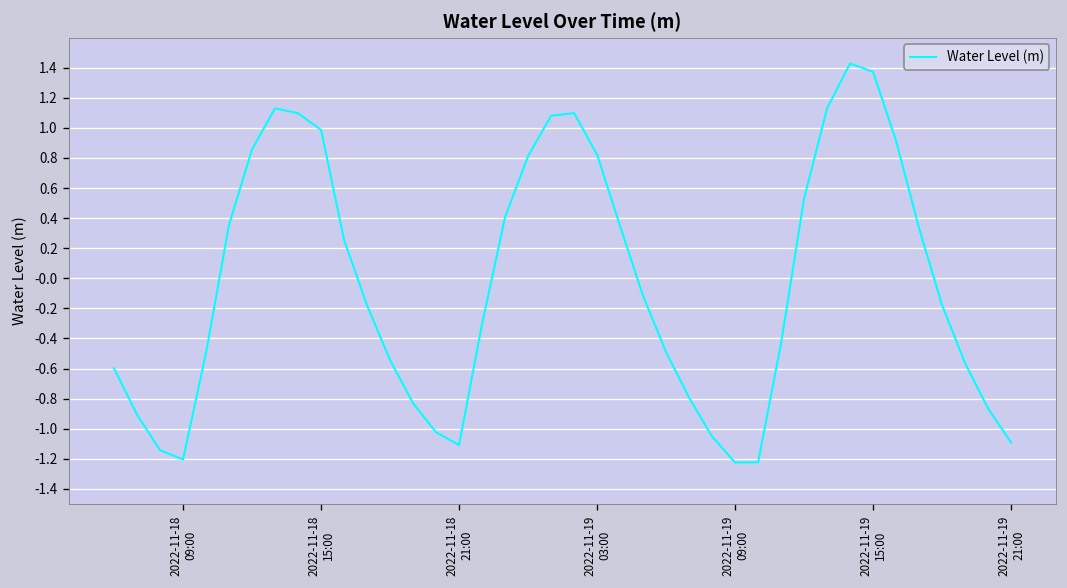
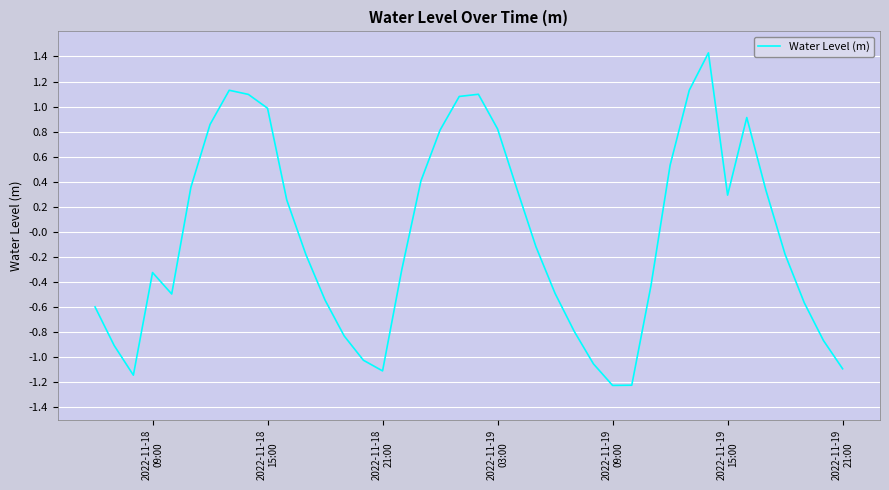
2022-11-18 09:00: -1.20 -> -0.32
2022-11-19 15:00: 1.37 -> 0.29
